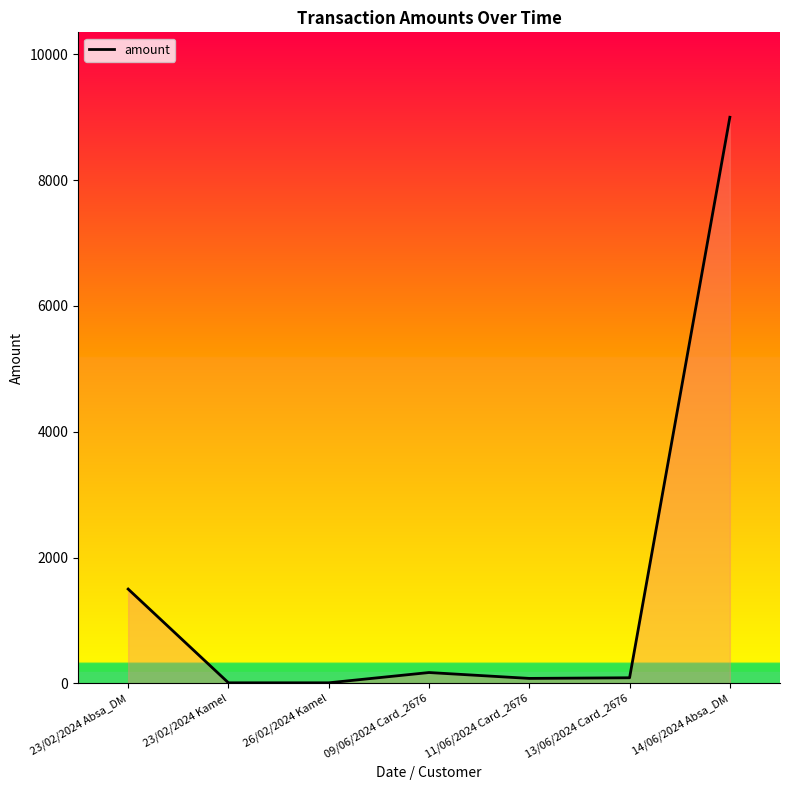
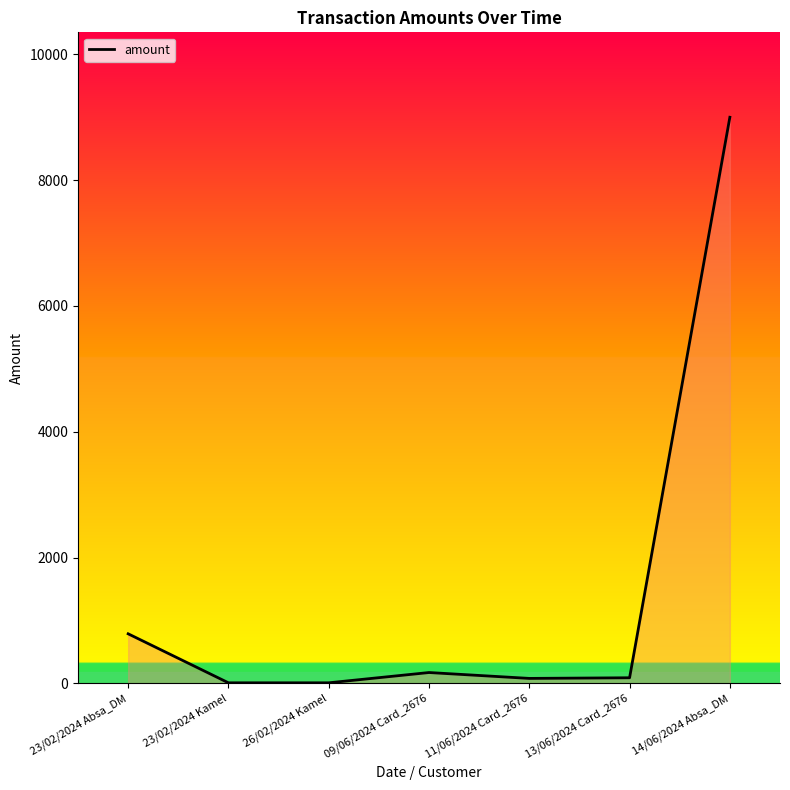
23/02/2024 Absa_DM: 1500 -> 800
